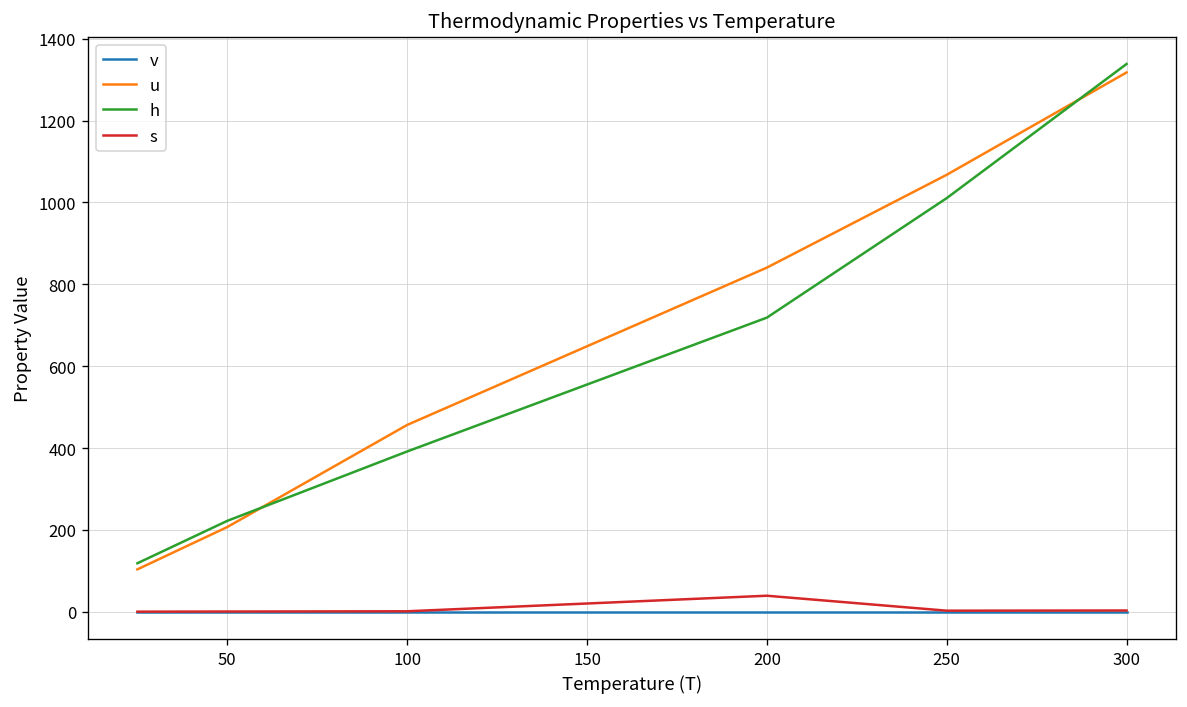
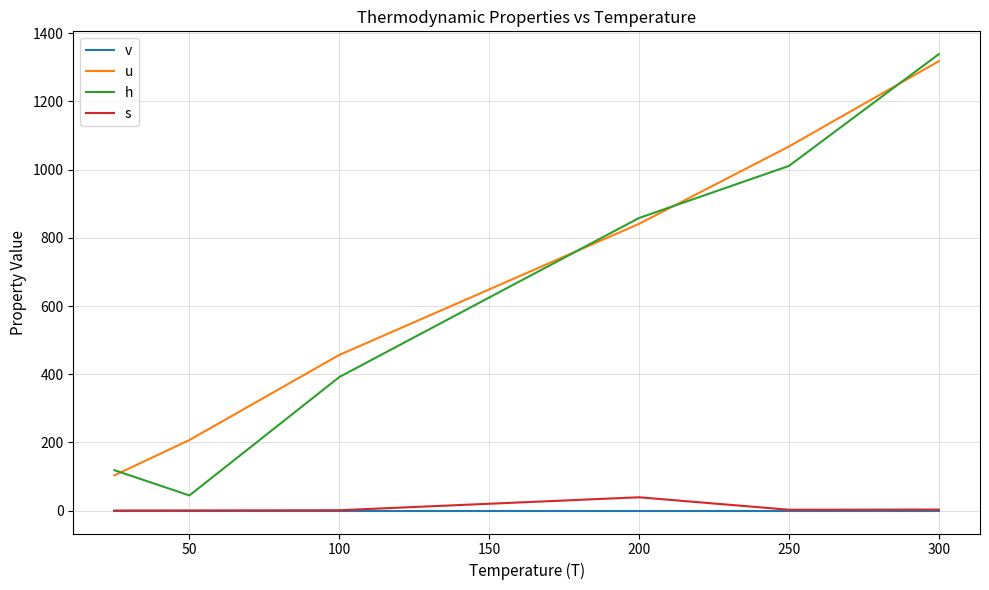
h, 50: 220 -> 40
h, 200: 720 -> 860
